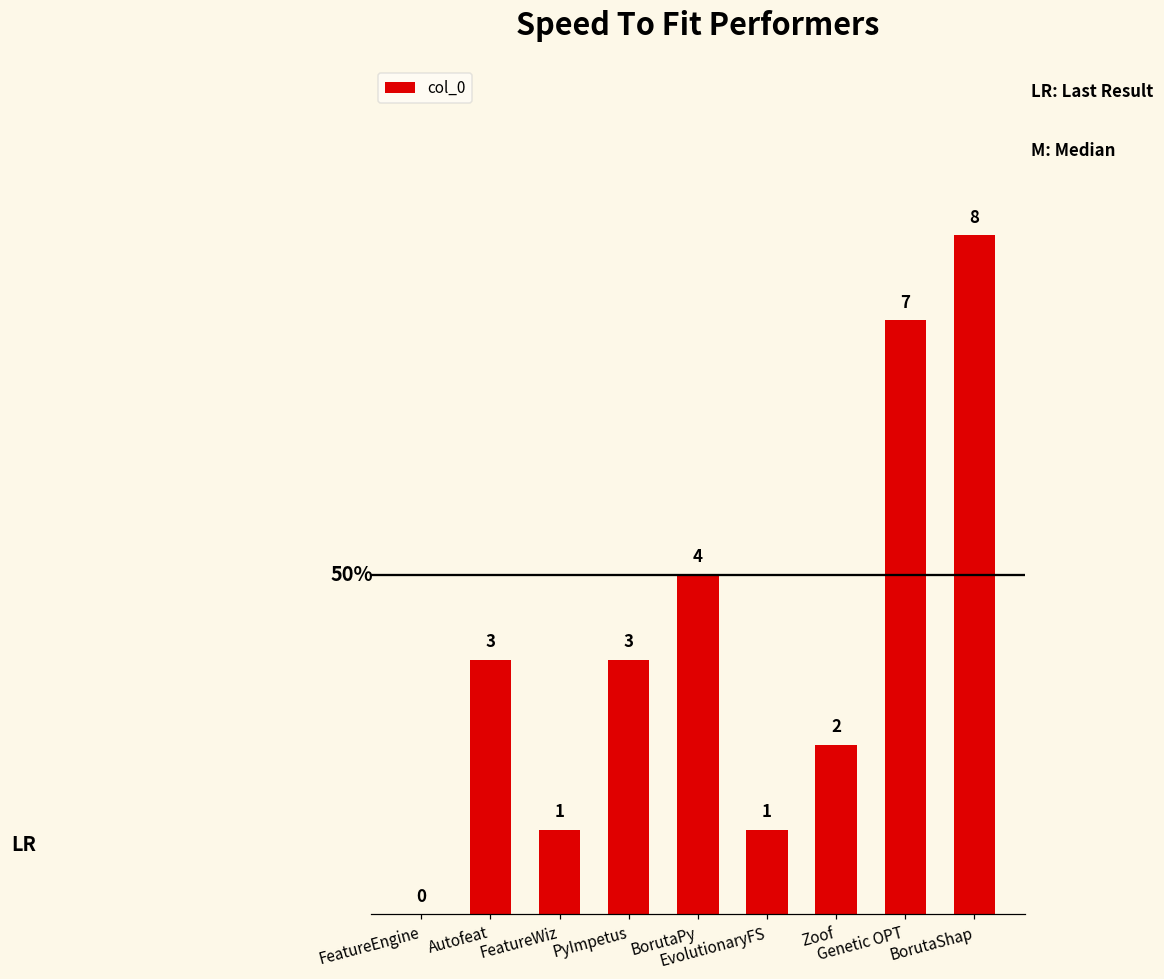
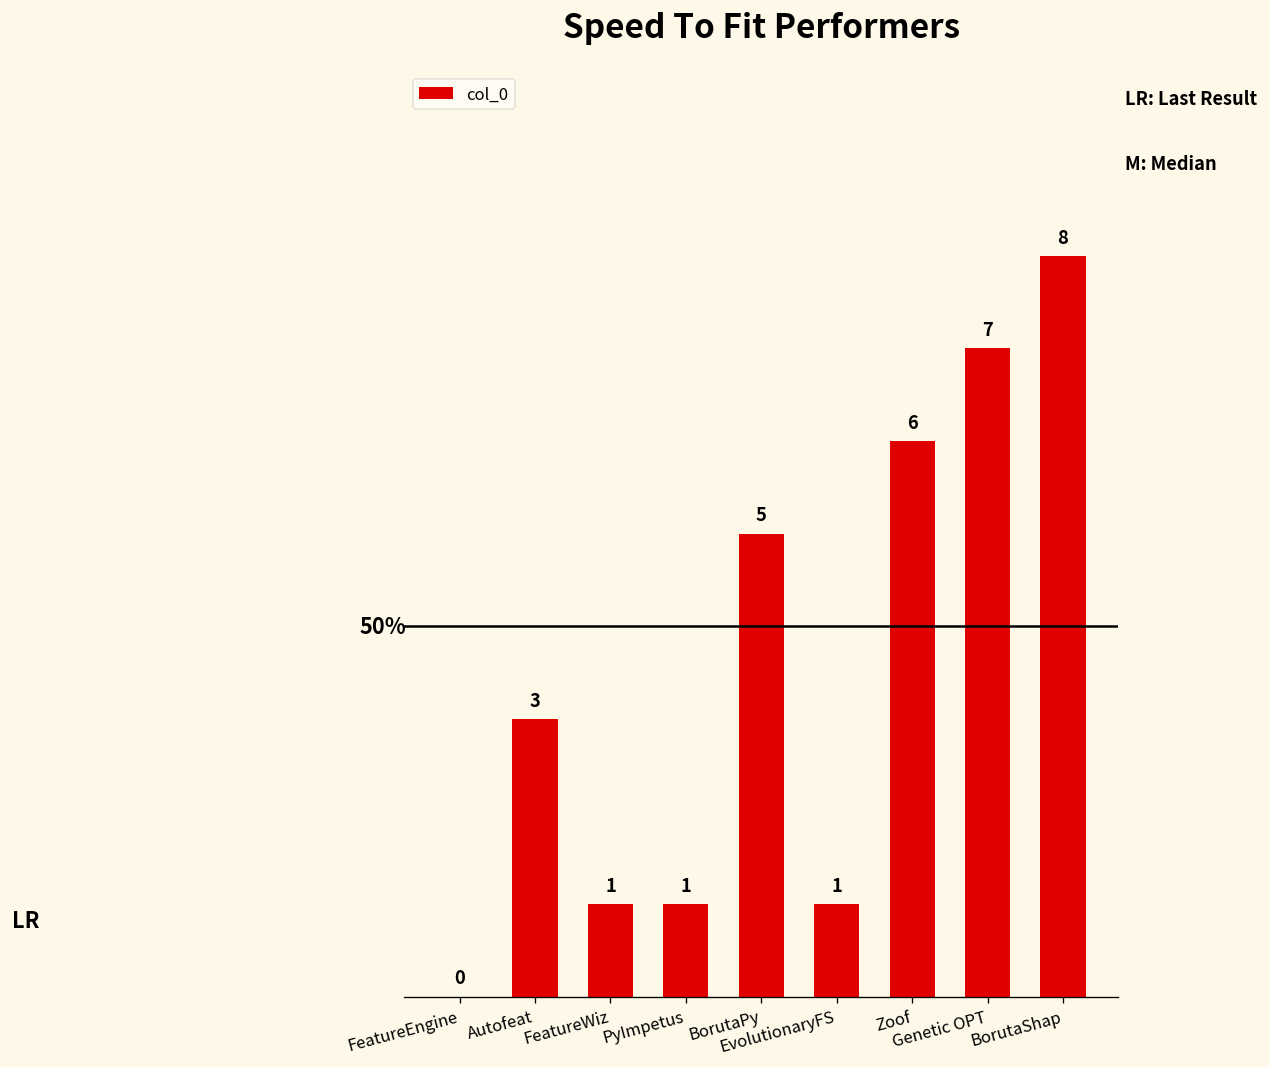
PyImpetus: 3 -> 1
BorutaPy: 4 -> 5
Zoof: 2 -> 6
